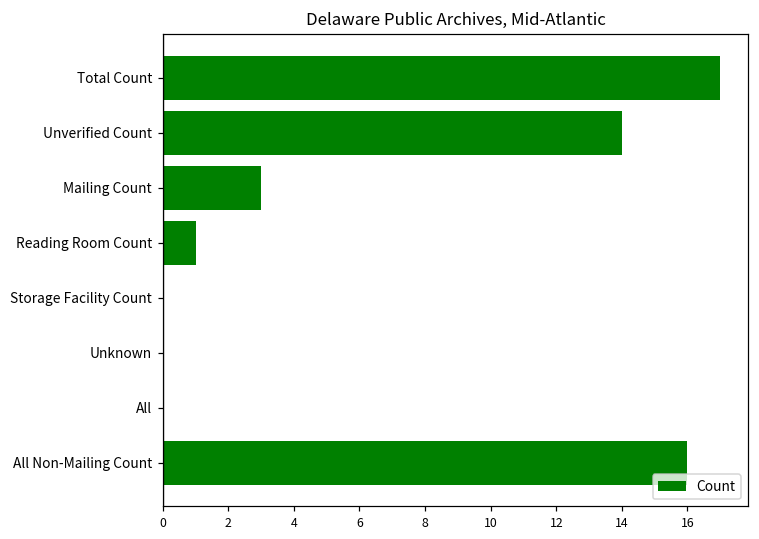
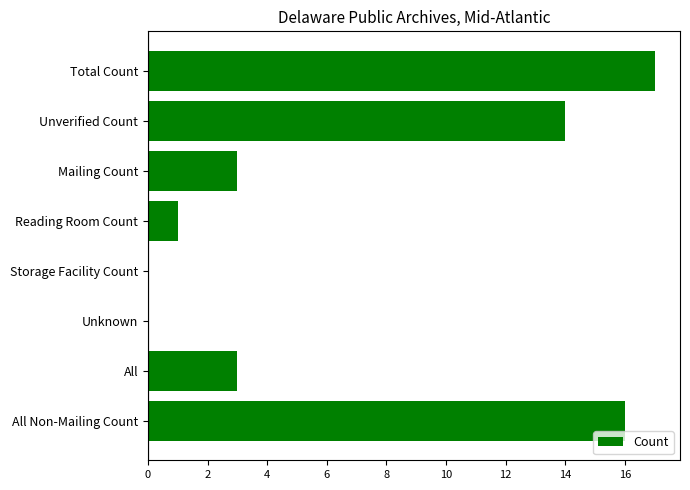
All: 0 -> 3
